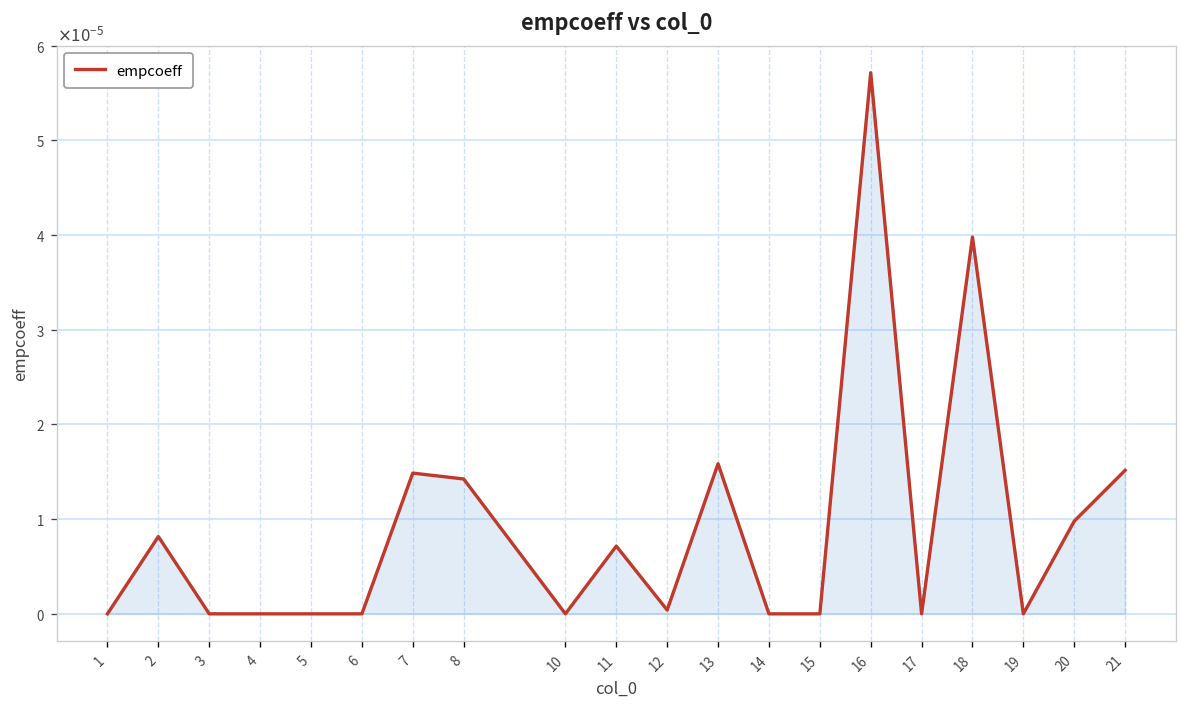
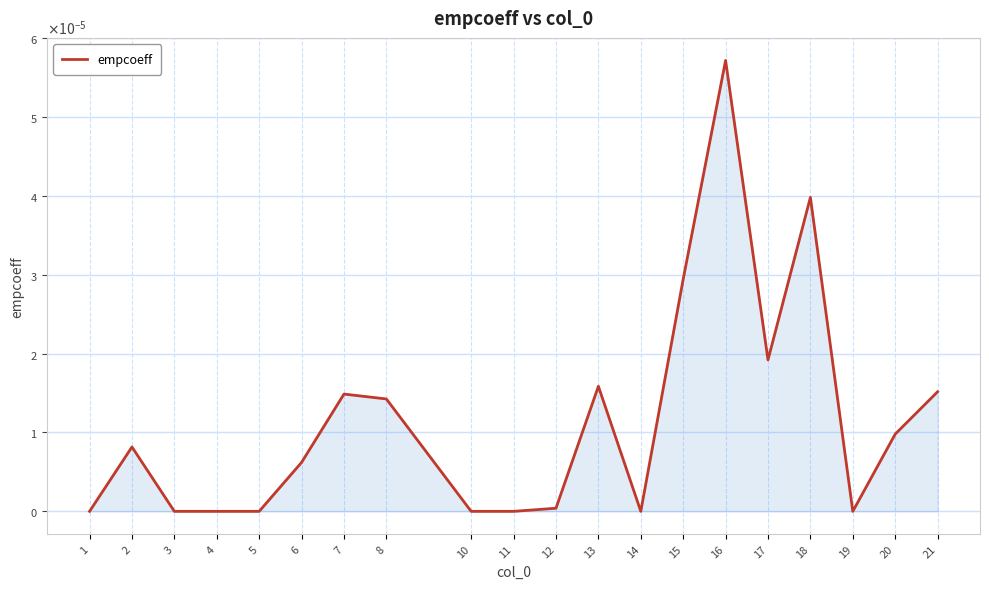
6: 0.00000 -> 0.00001
11: 0.00001 -> 0.00000
15: 0.00000 -> 0.00003
17: 0.00000 -> 0.00002
